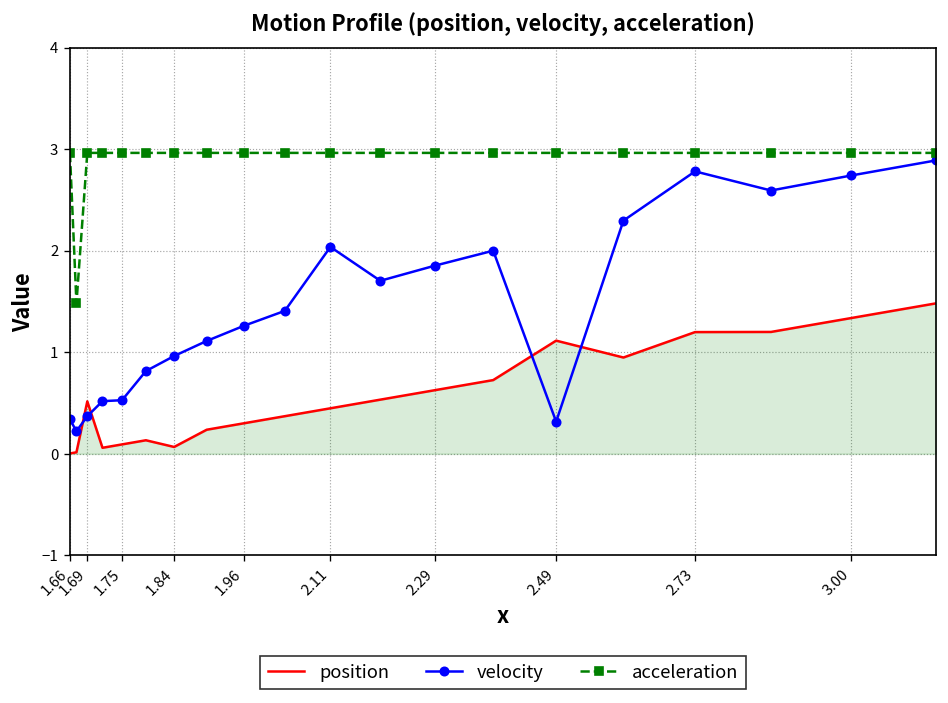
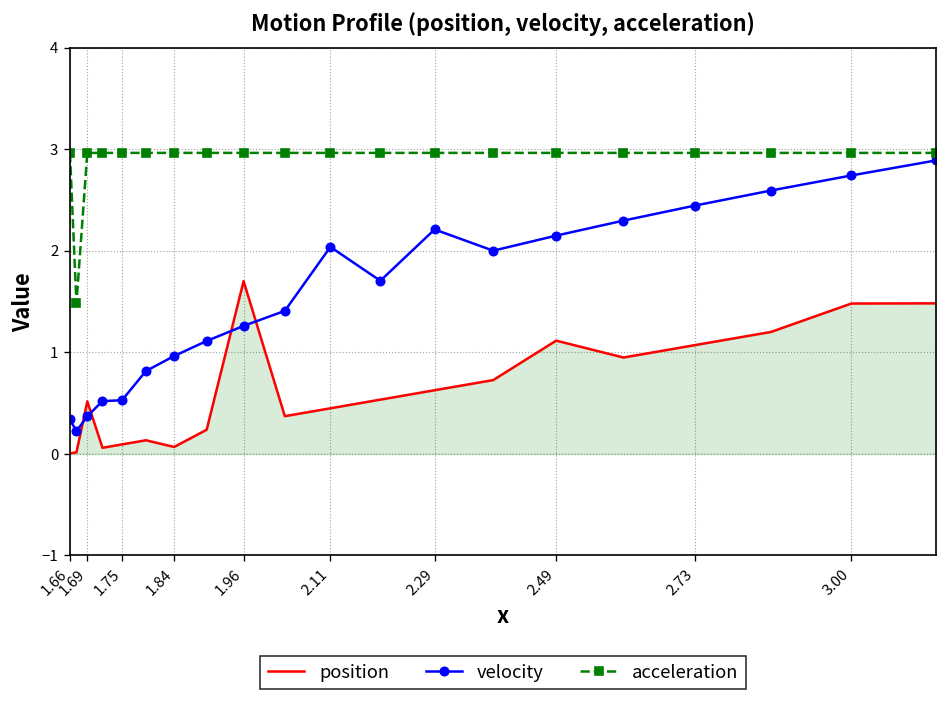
position, 1.96: 0.3 -> 1.7
velocity, 2.29: 1.9 -> 2.2
velocity, 2.49: 0.3 -> 2.1
position, 2.73: 1.2 -> 1.1
velocity, 2.73: 2.8 -> 2.4
position, 3.00: 1.3 -> 1.5
